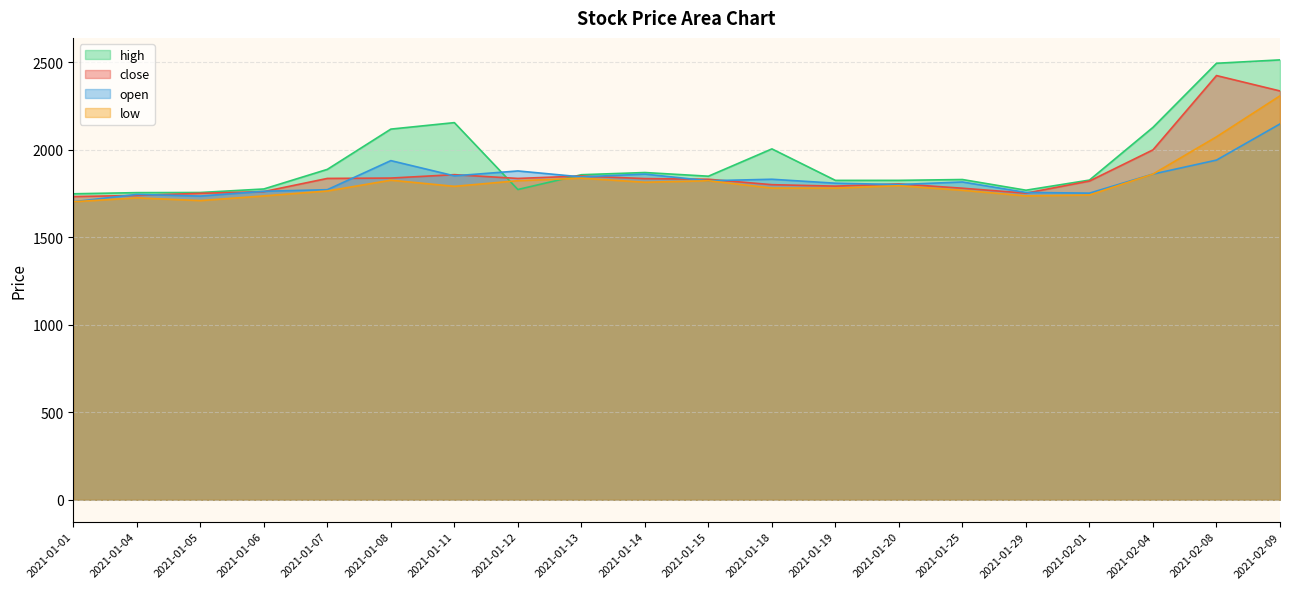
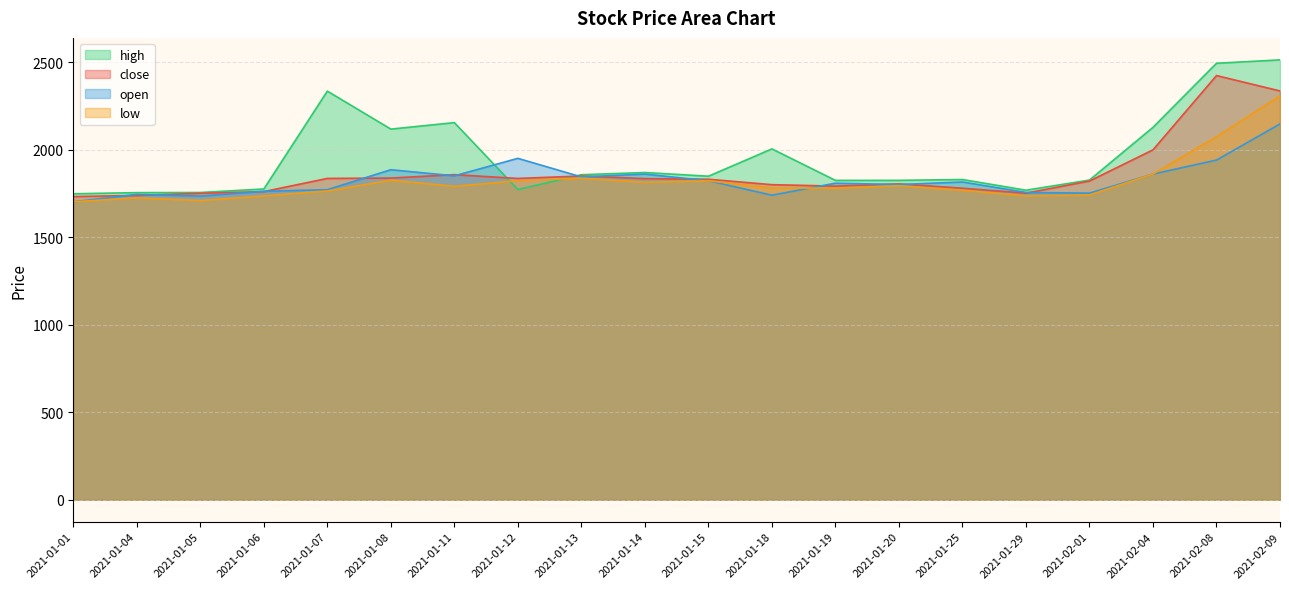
high, 2021-01-07: 1890 -> 2330
open, 2021-01-08: 1940 -> 1890
open, 2021-01-12: 1880 -> 1950
open, 2021-01-18: 1830 -> 1740
